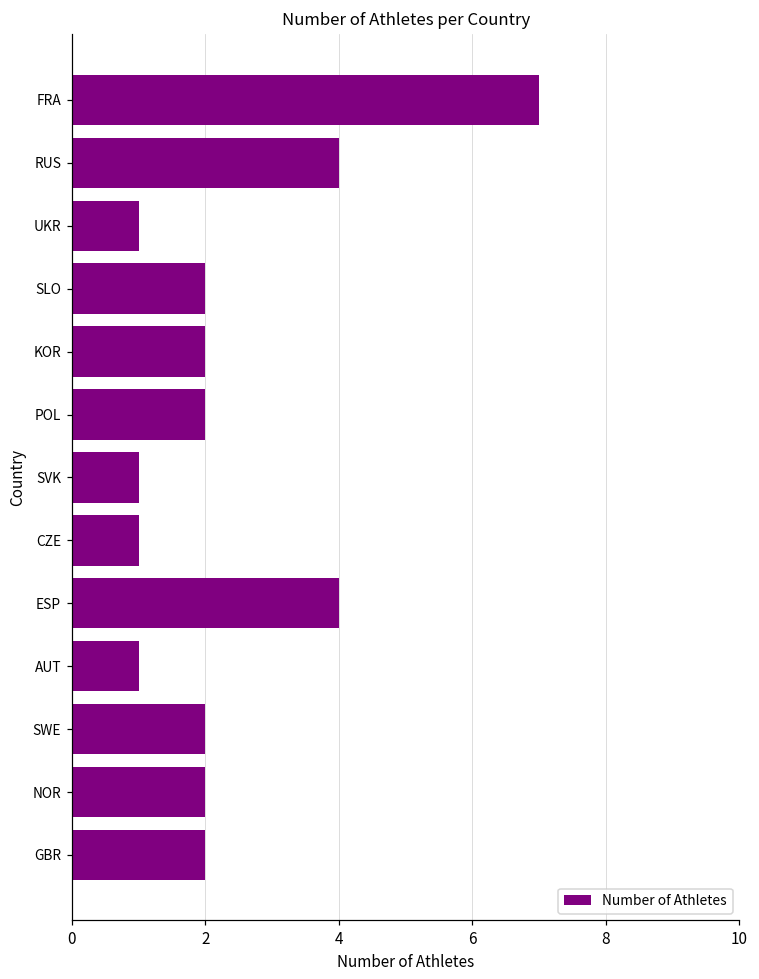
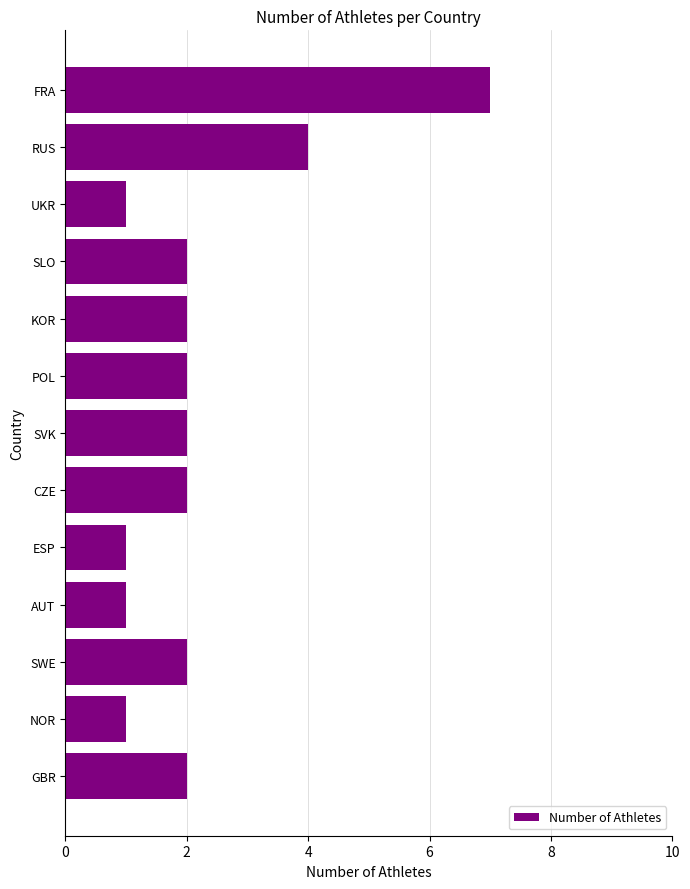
SVK: 1 -> 2
CZE: 1 -> 2
ESP: 4 -> 1
NOR: 2 -> 1
